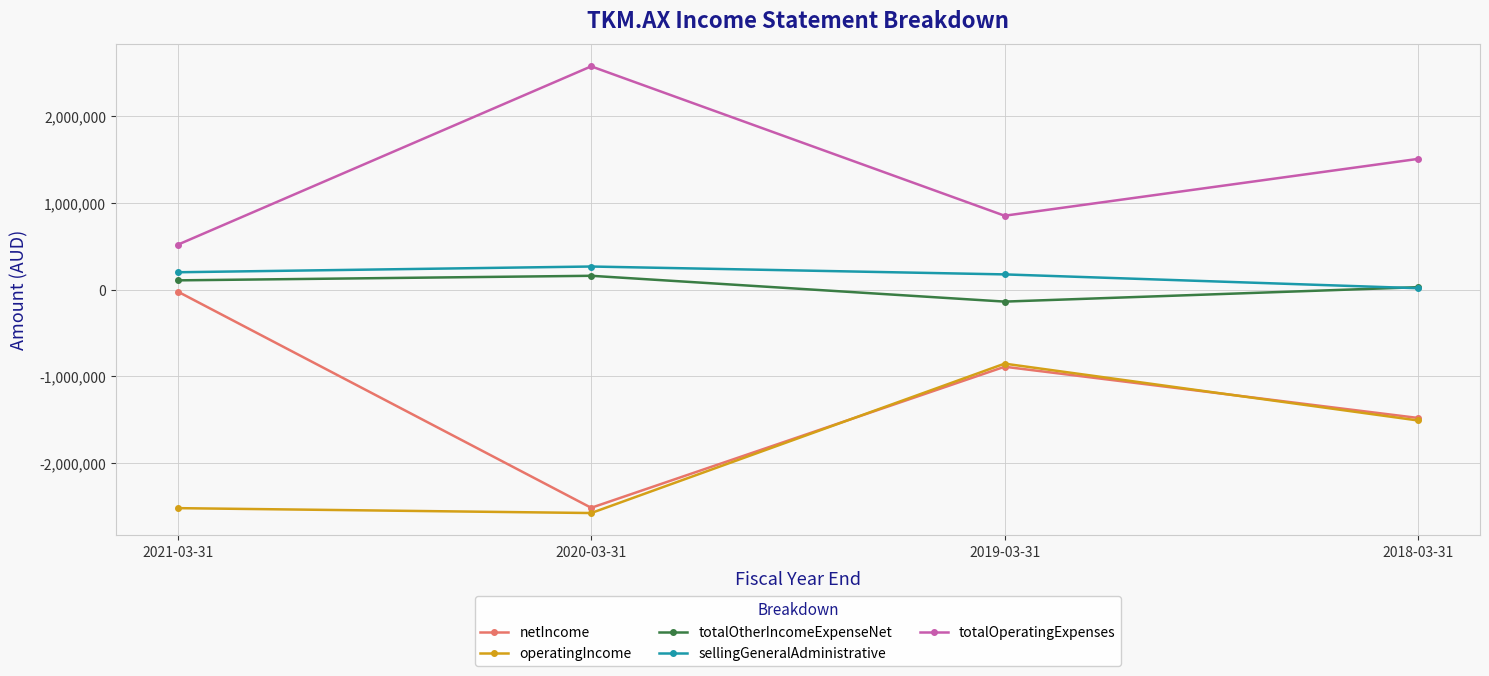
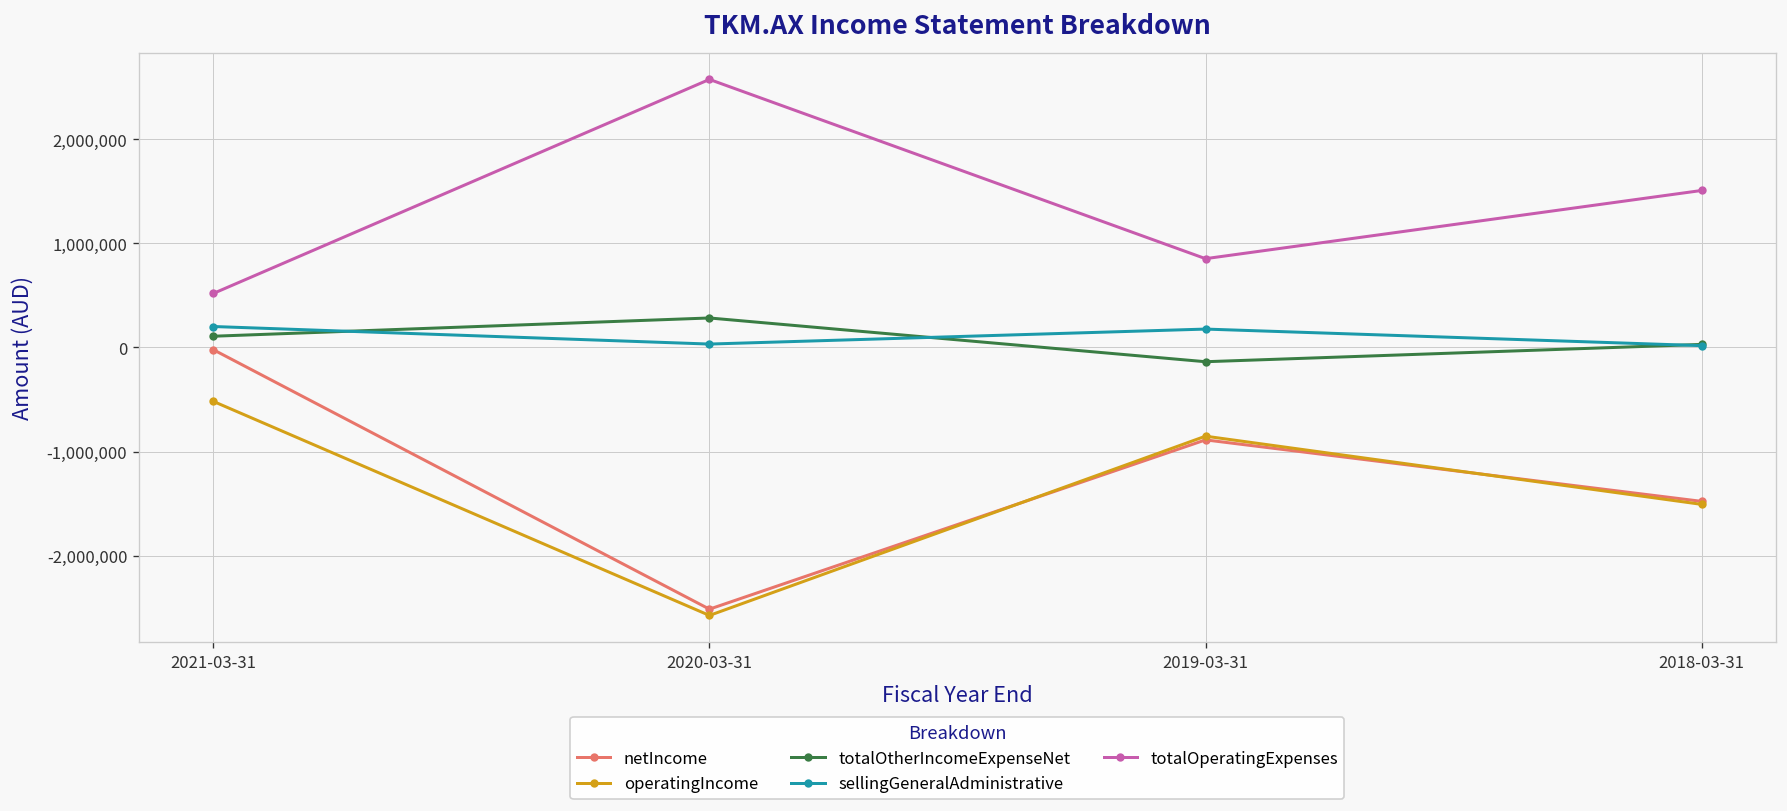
operatingIncome, 2021-03-31: -2,500,000 -> -500,000
totalOtherIncomeExpenseNet, 2020-03-31: 200,000 -> 300,000
sellingGeneralAdministrative, 2020-03-31: 300,000 -> 0
